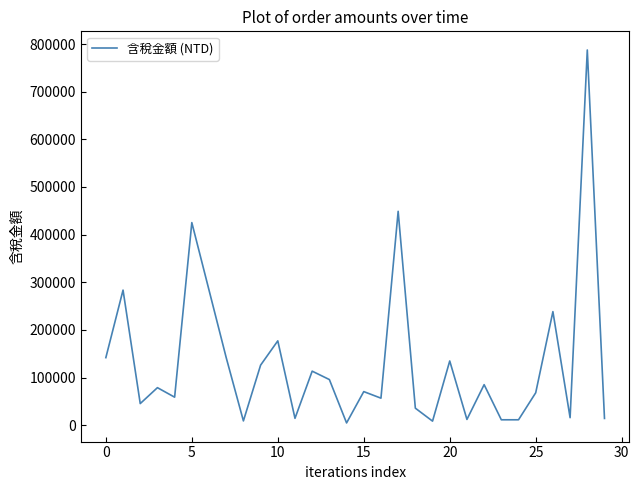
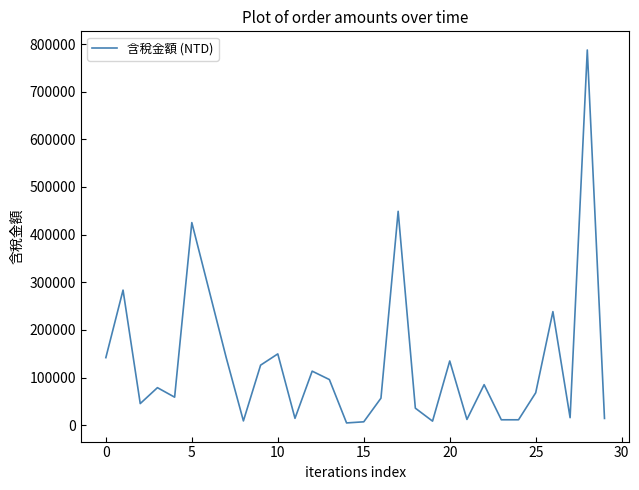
10: 180000 -> 150000
15: 70000 -> 10000
